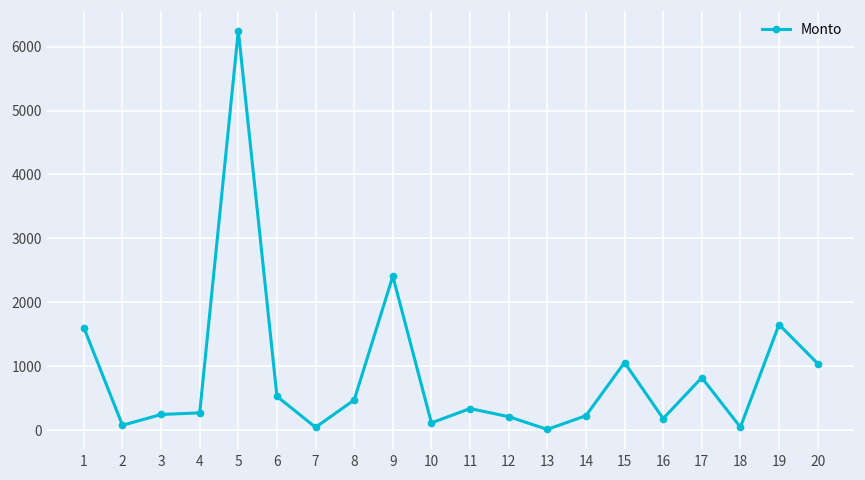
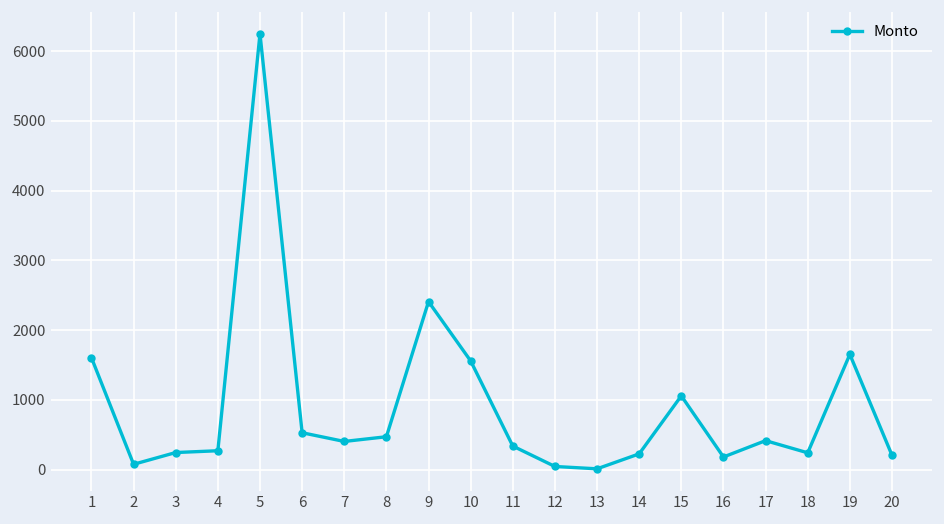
7: 0 -> 400
10: 100 -> 1600
12: 200 -> 0
17: 800 -> 400
18: 0 -> 200
20: 1000 -> 200
